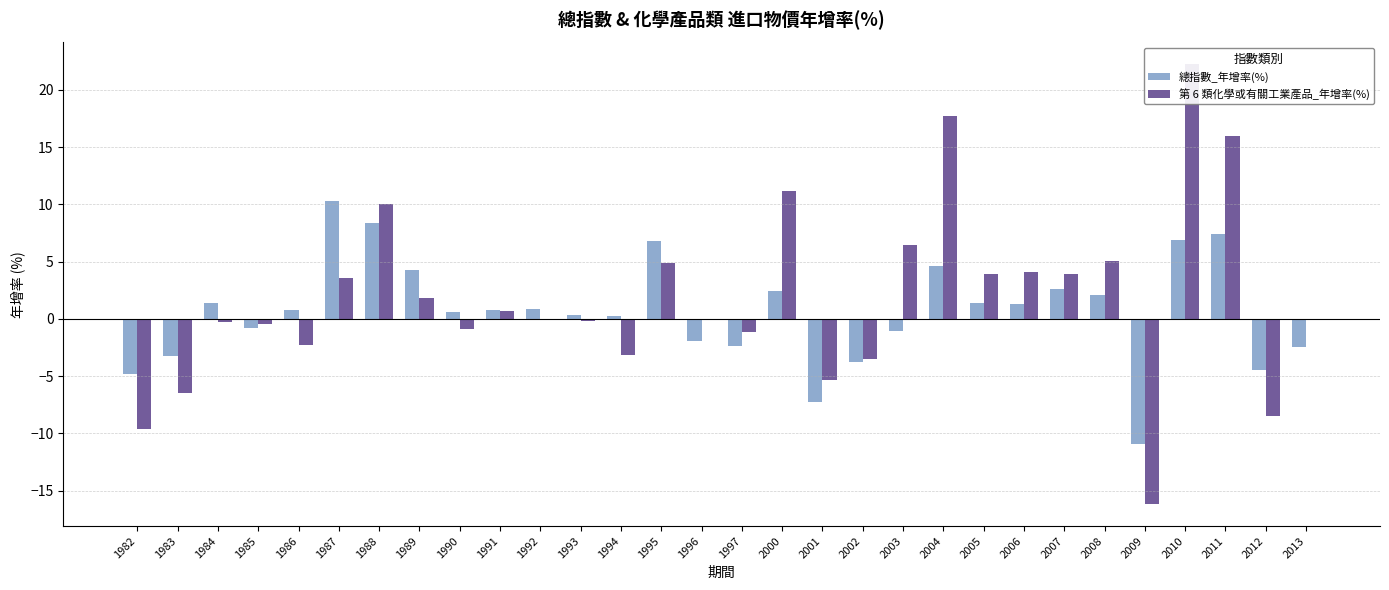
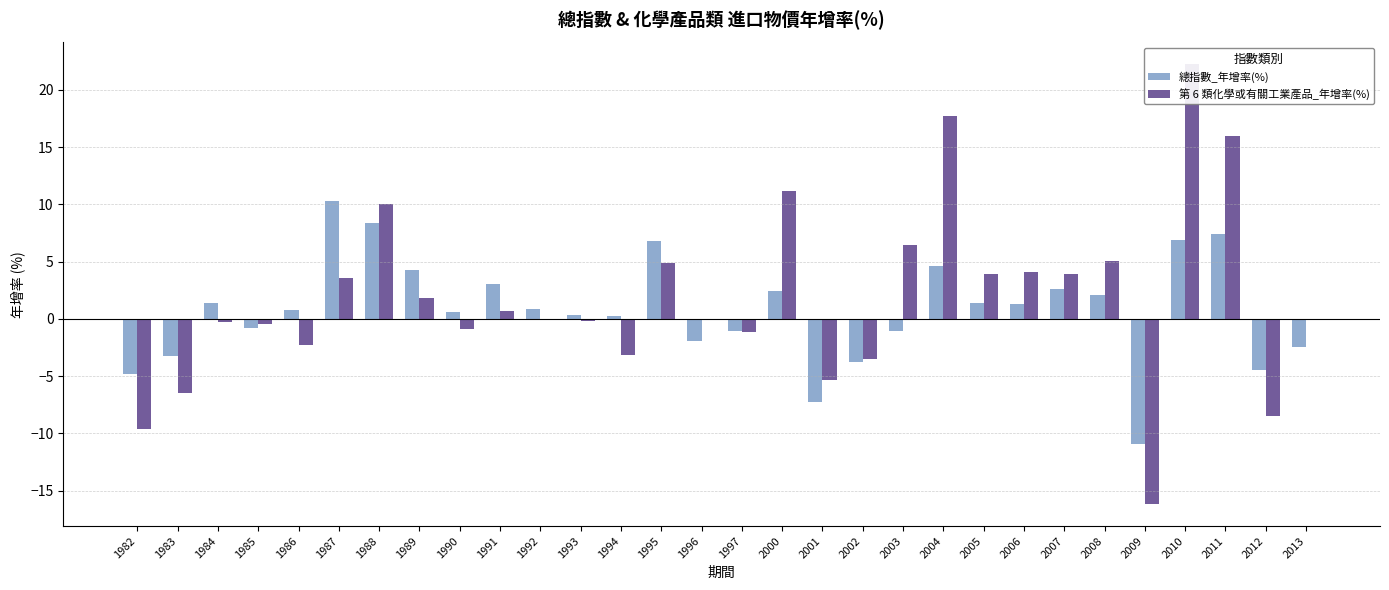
總指數_年增率(%), 1991: 0.8 -> 3.0
總指數_年增率(%), 1997: -2.3 -> -1.0
